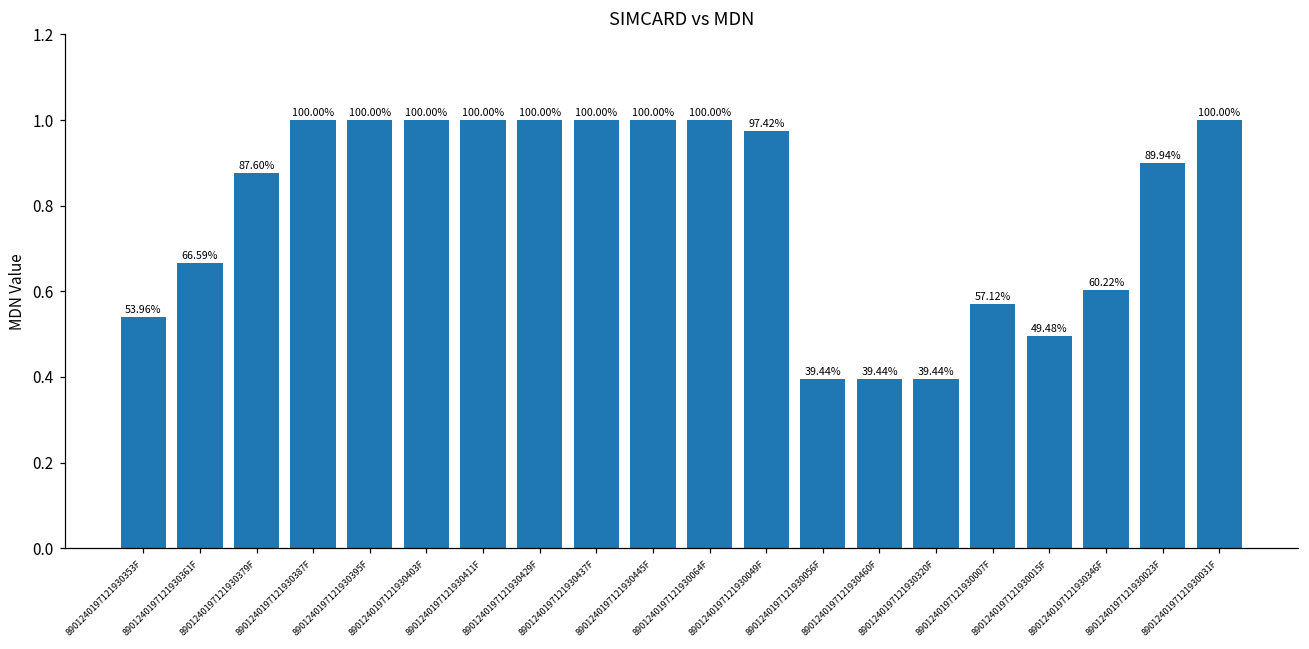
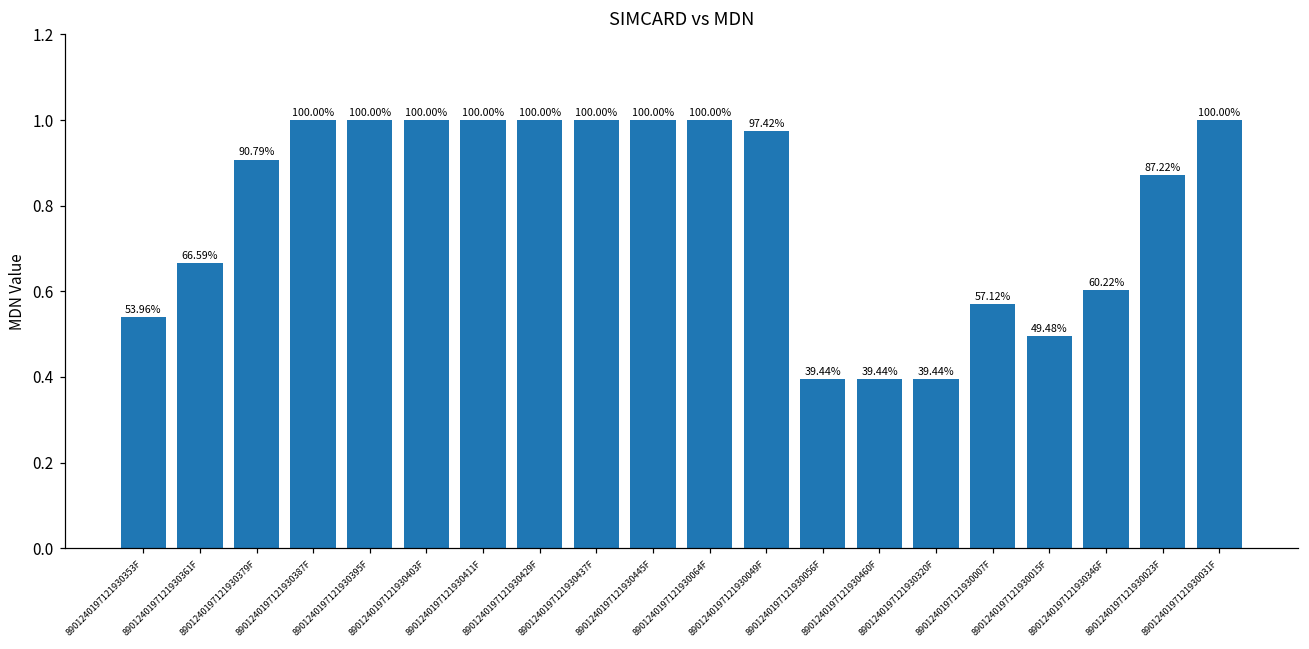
8901240197121930379F: 87.60% -> 90.79%
8901240197121930023F: 89.94% -> 87.22%
